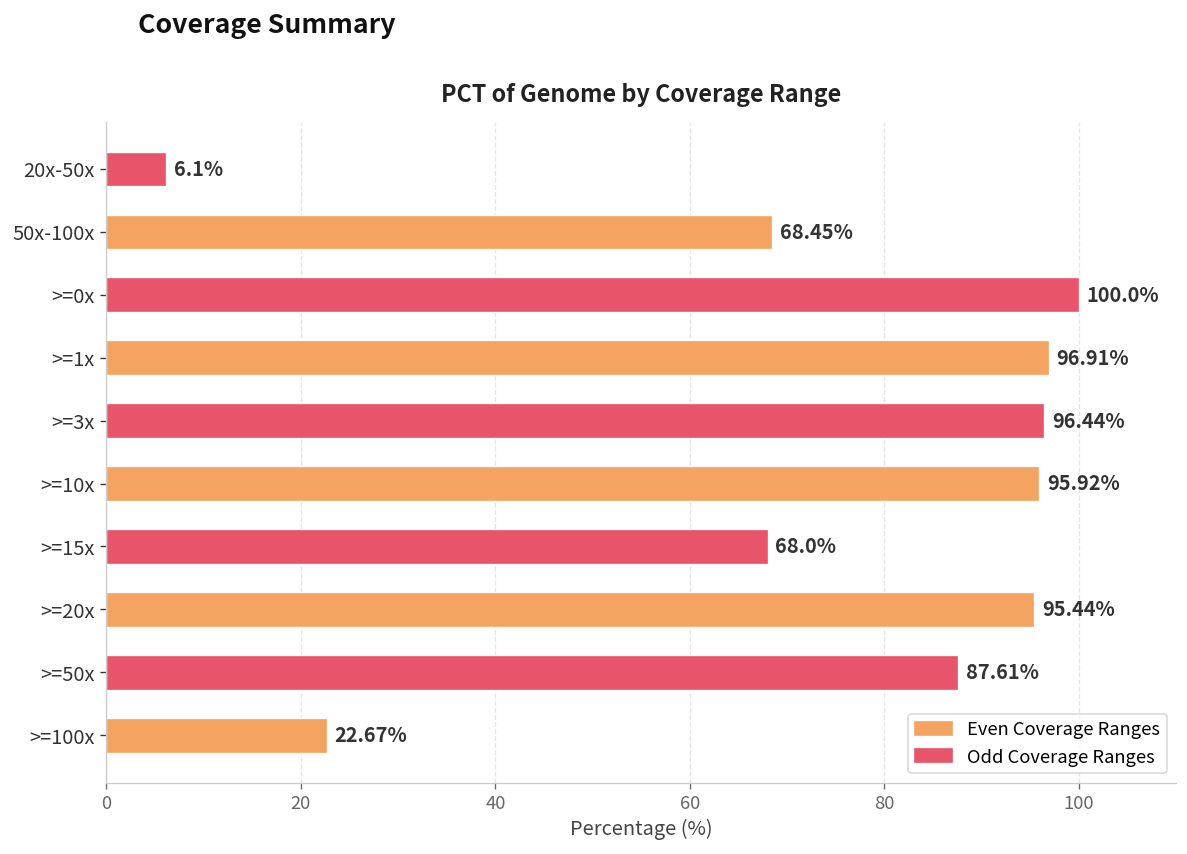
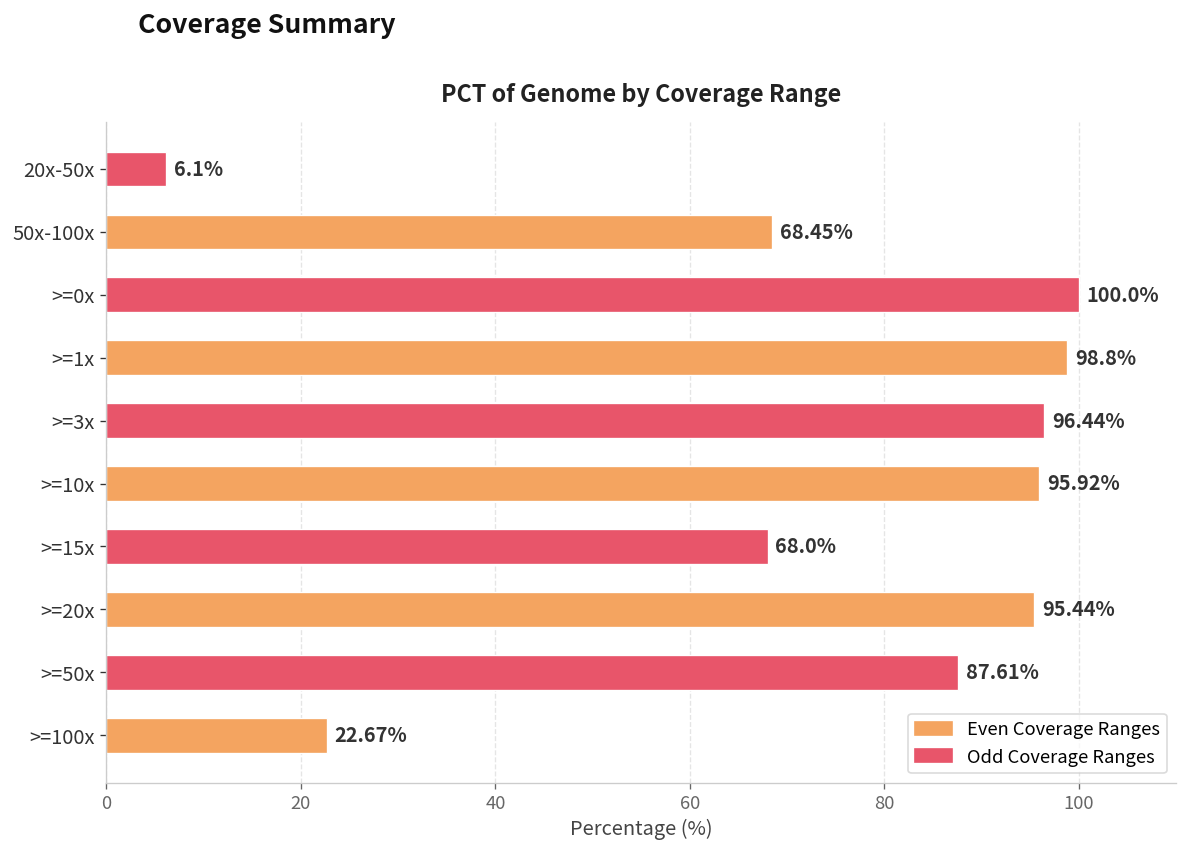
>=1x: 96.91% -> 98.8%
